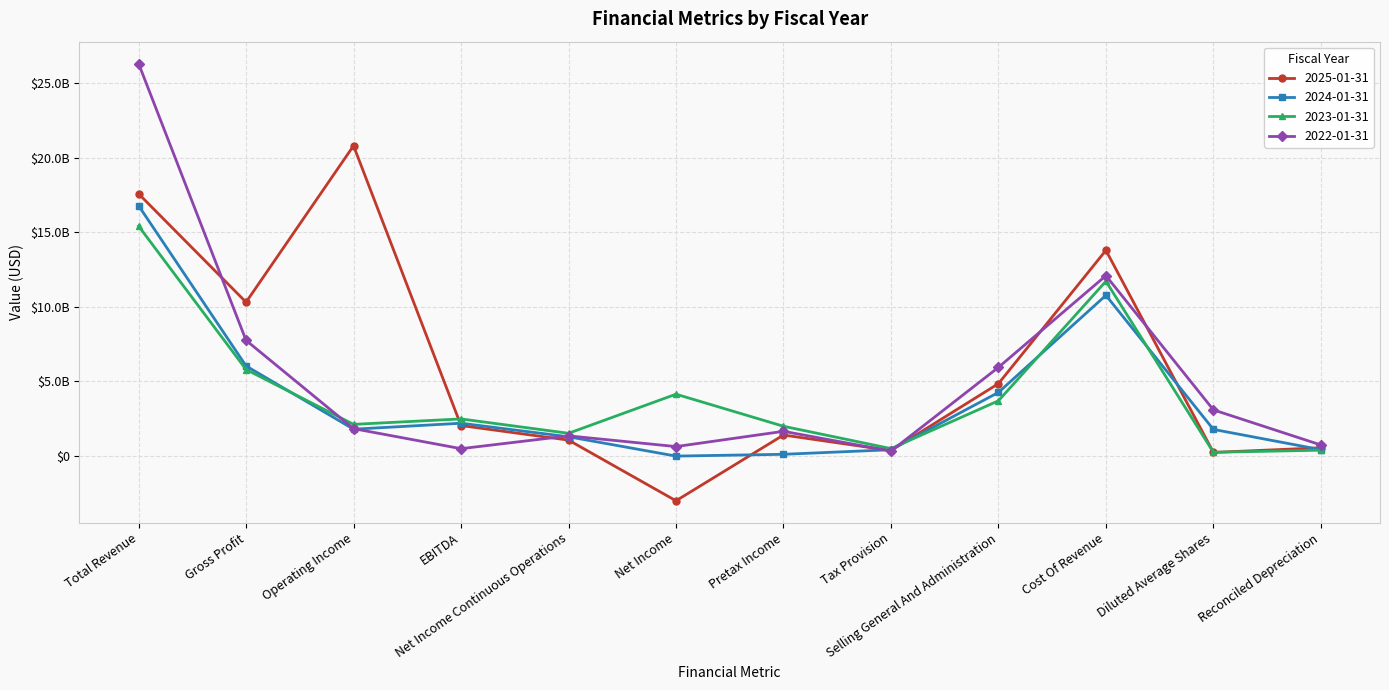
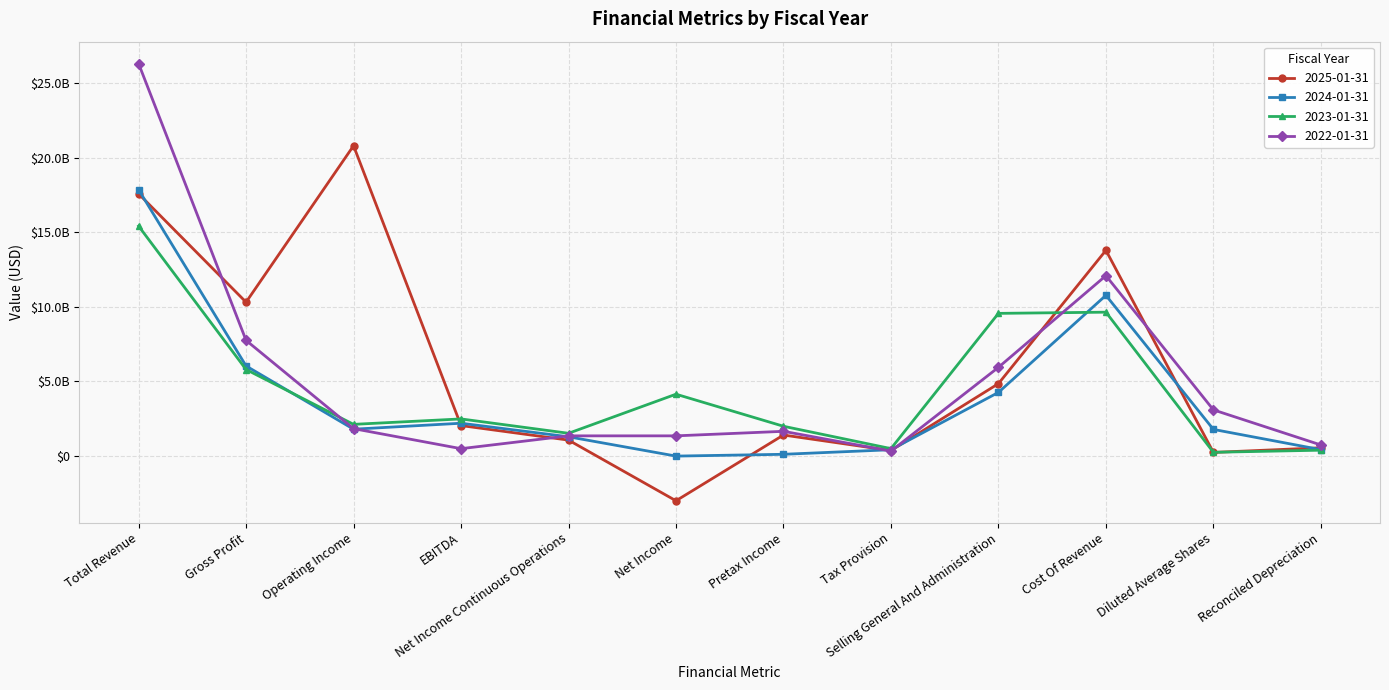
2024-01-31, Total Revenue: $16800000000 -> $17900000000
2022-01-31, Net Income: $600000000 -> $1300000000
2023-01-31, Selling General And Administration: $3700000000 -> $9500000000
2023-01-31, Cost Of Revenue: $11700000000 -> $9600000000
